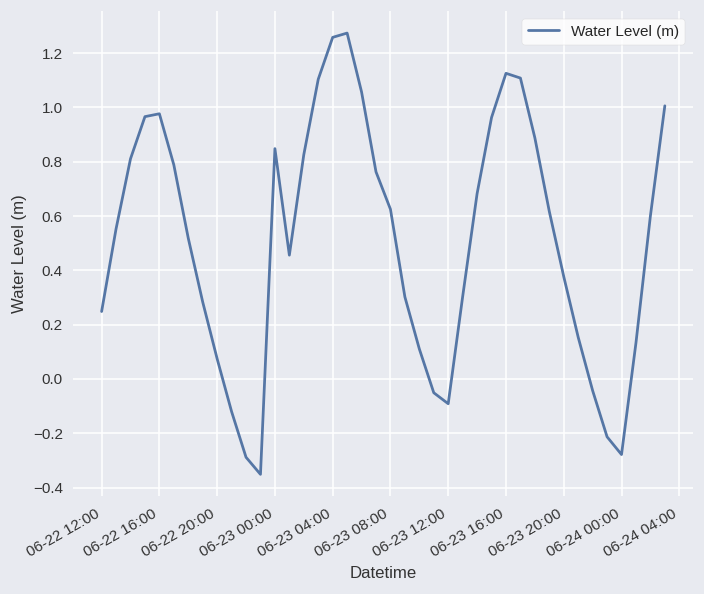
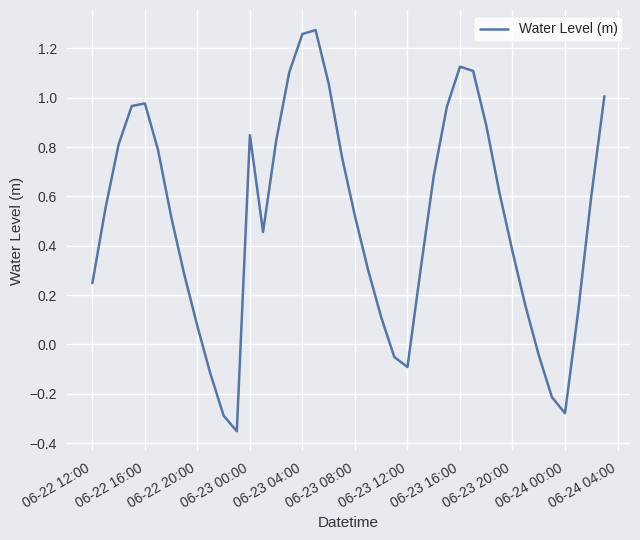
06-23 08:00: 0.62 -> 0.52
